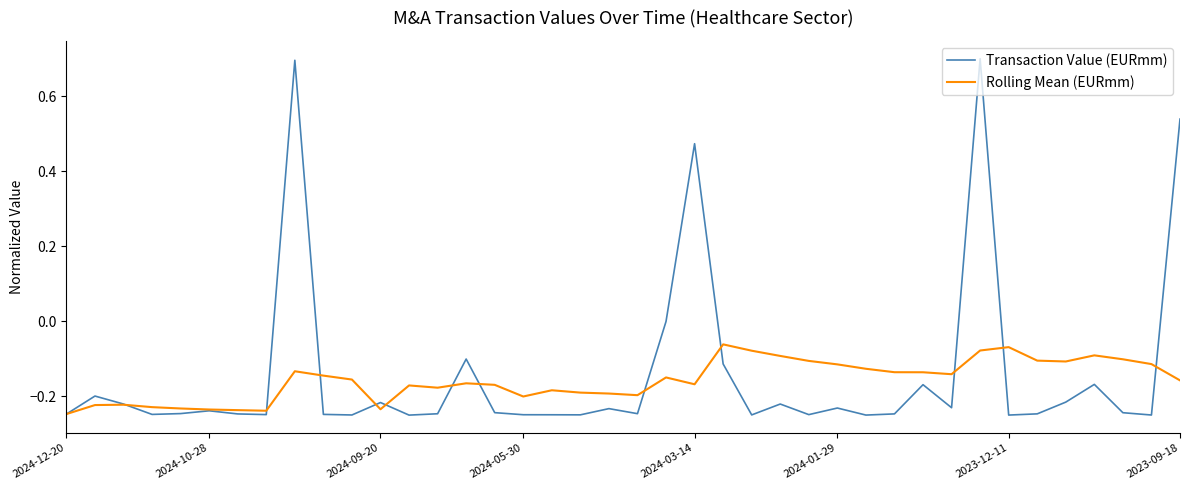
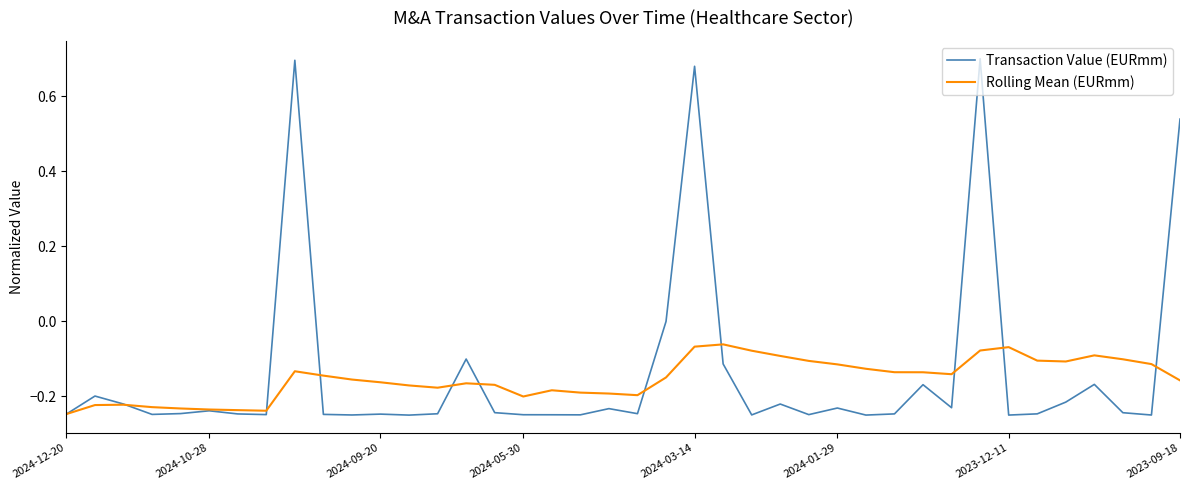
Transaction Value (EURmm), 2024-09-20: -0.22 -> -0.25
Rolling Mean (EURmm), 2024-09-20: -0.23 -> -0.16
Transaction Value (EURmm), 2024-03-14: 0.47 -> 0.68
Rolling Mean (EURmm), 2024-03-14: -0.17 -> -0.07
